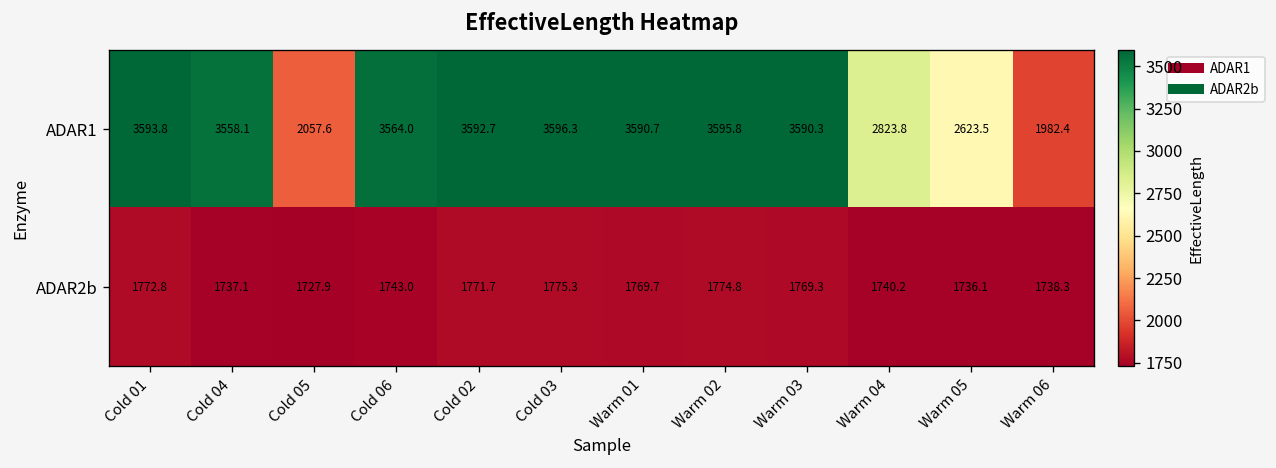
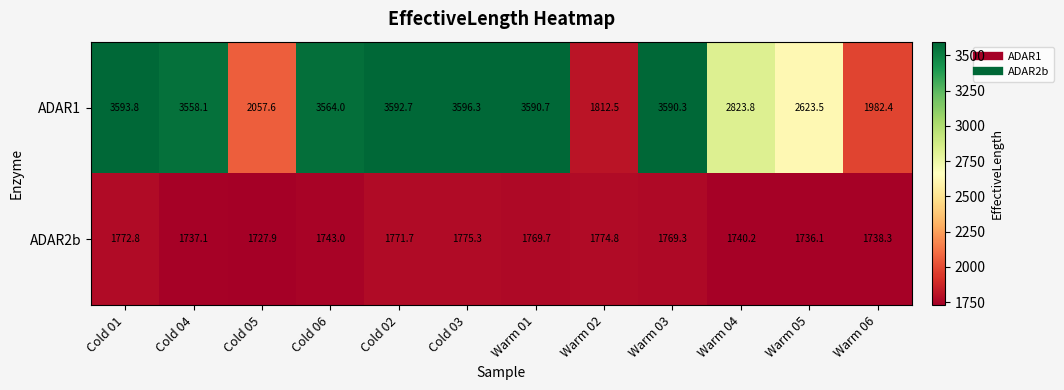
ADAR1, Warm 02: 3595.8 -> 1812.5
